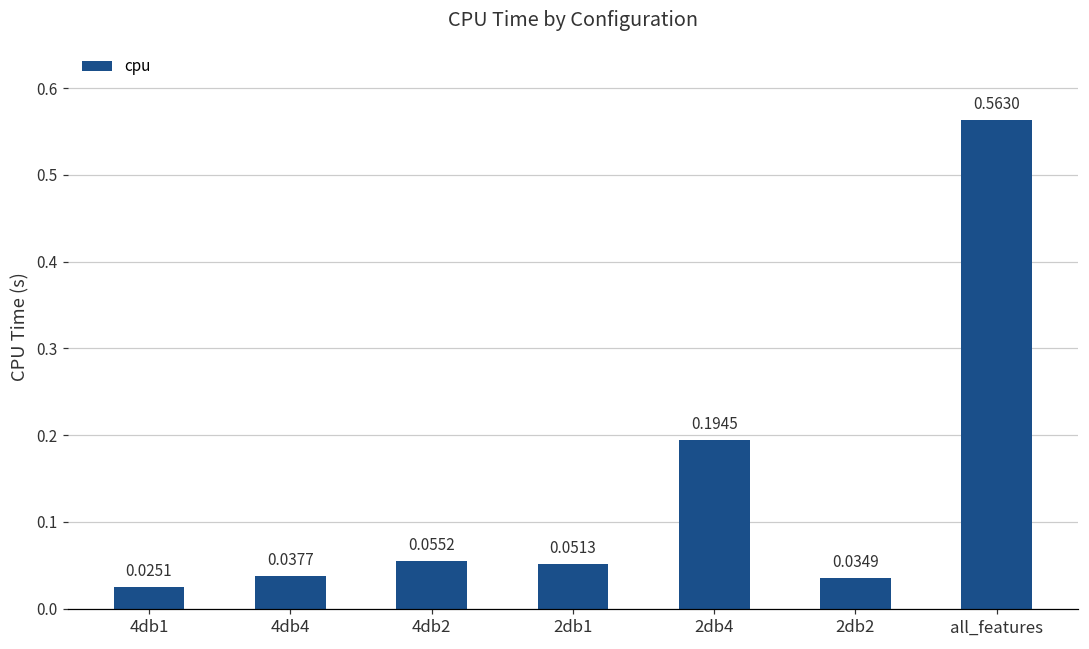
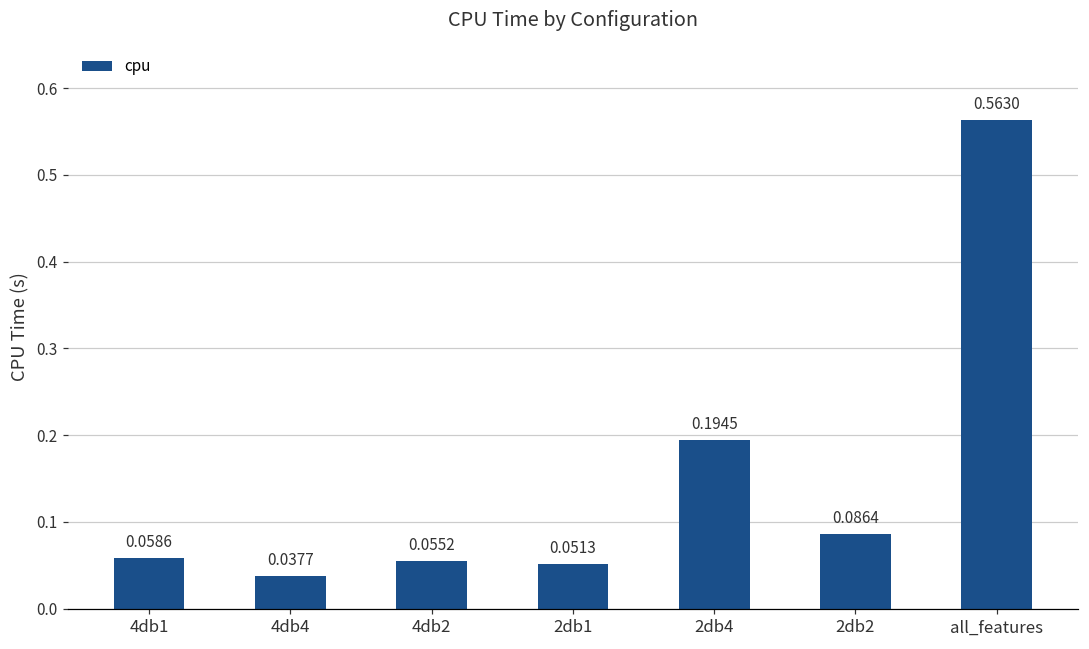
4db1: 0.0251 -> 0.0586
2db2: 0.0349 -> 0.0864
